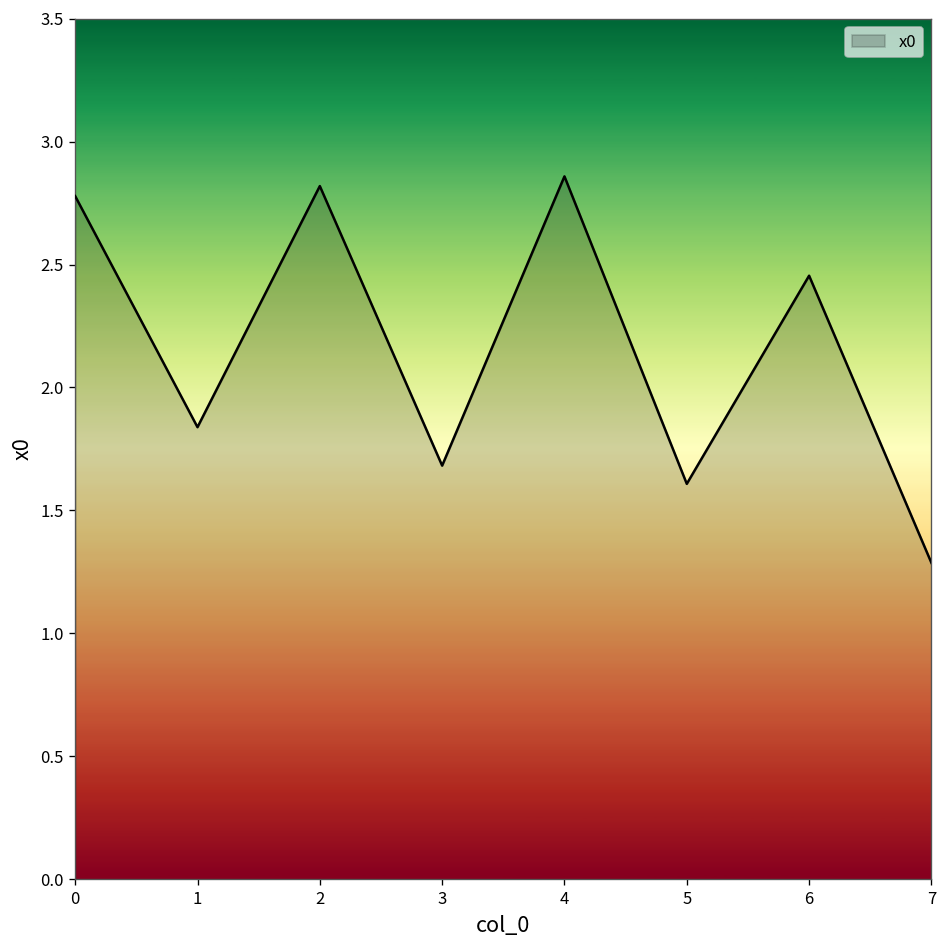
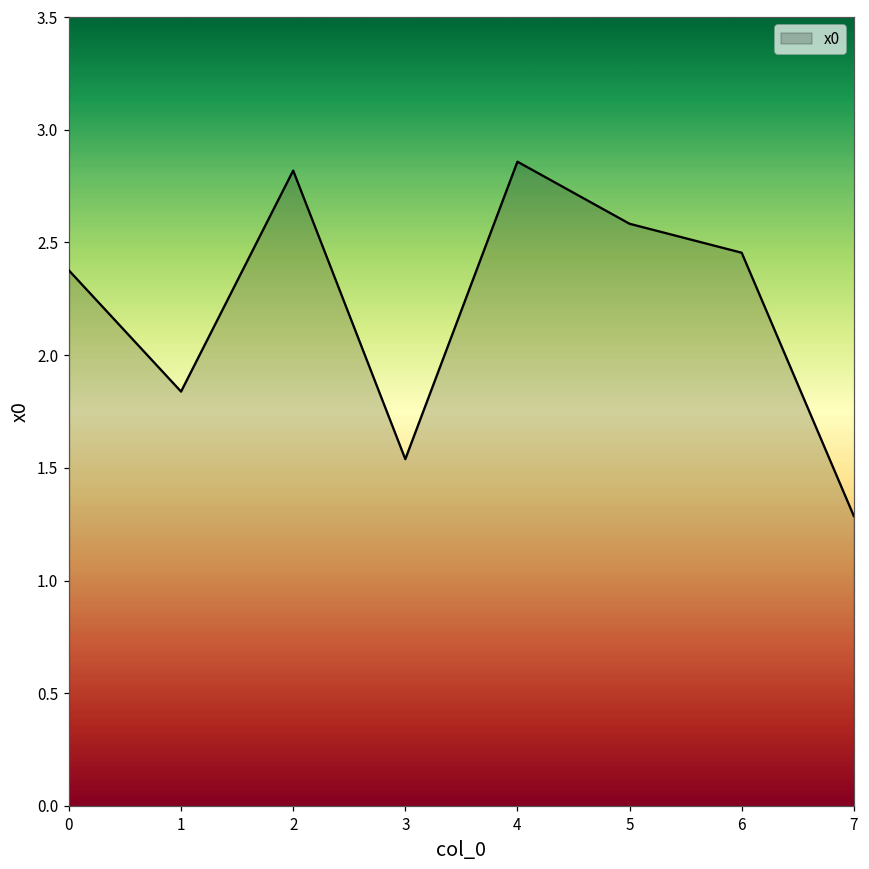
0: 2.78 -> 2.38
3: 1.68 -> 1.54
5: 1.61 -> 2.58
